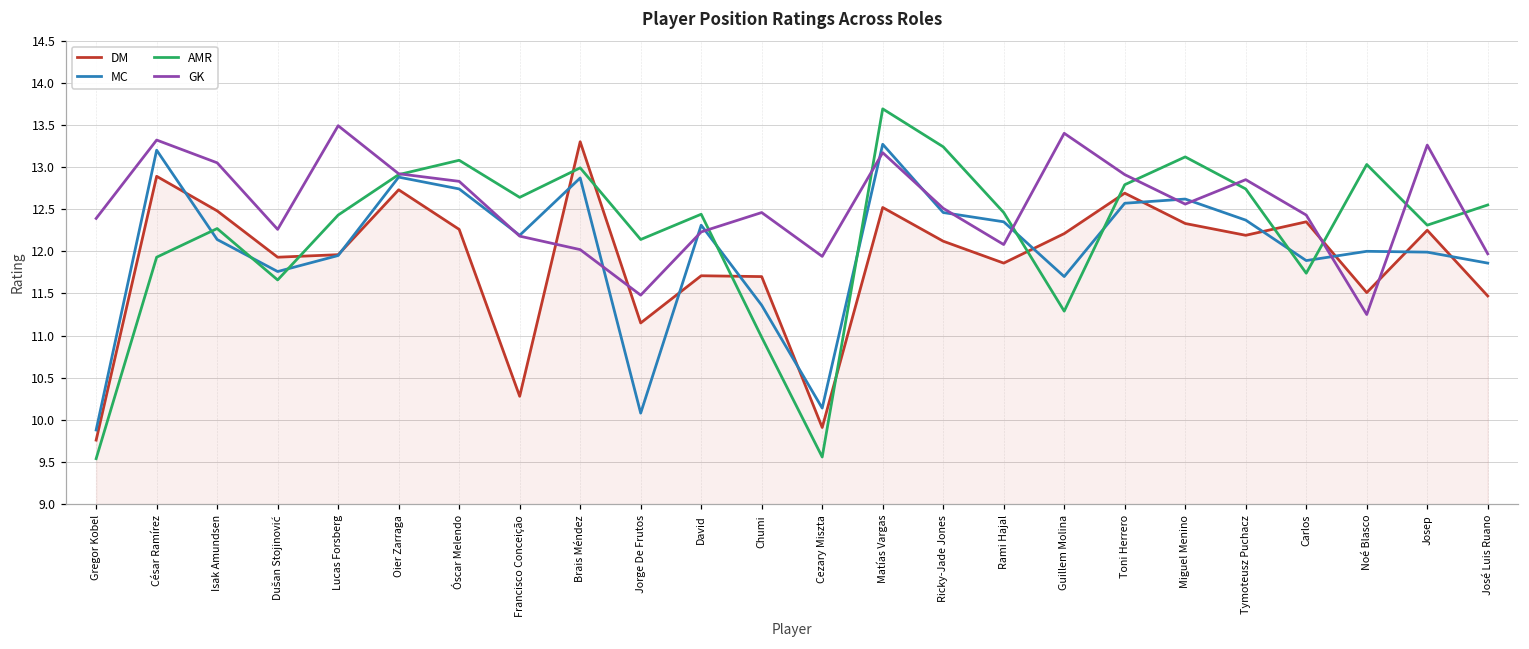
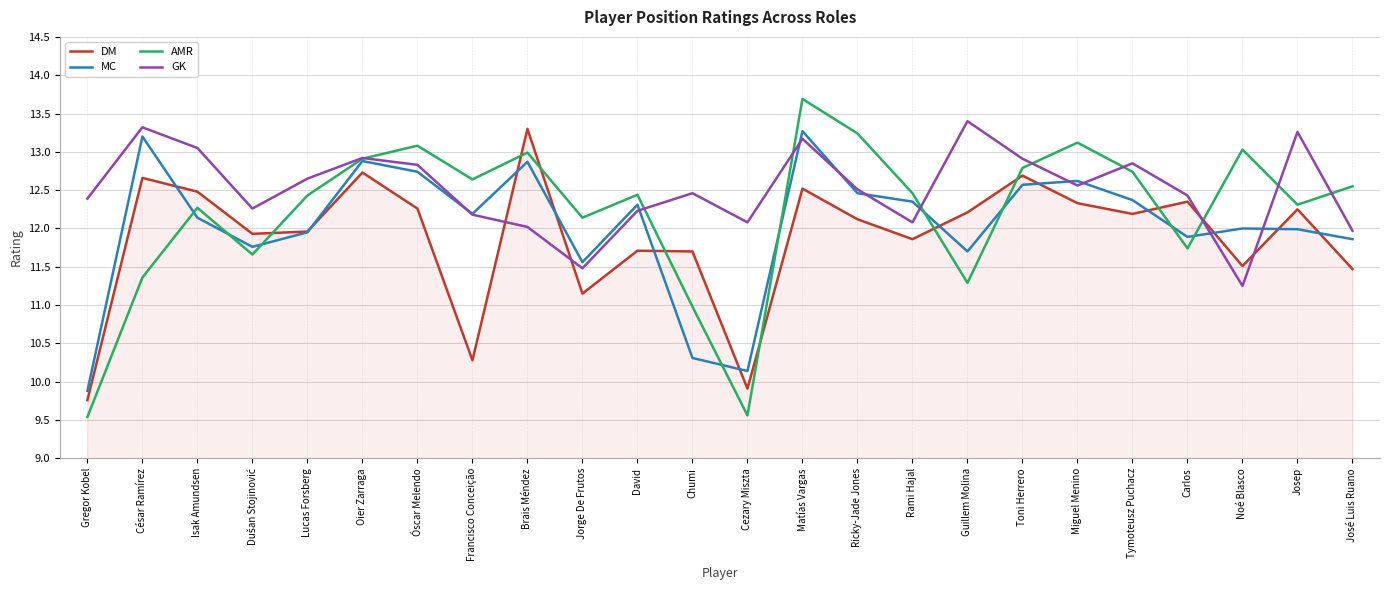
DM, César Ramírez: 12.9 -> 12.7
AMR, César Ramírez: 11.9 -> 11.4
GK, Lucas Forsberg: 13.5 -> 12.7
MC, Jorge De Frutos: 10.1 -> 11.6
MC, Chumi: 11.4 -> 10.3
GK, Cezary Miszta: 11.9 -> 12.1
